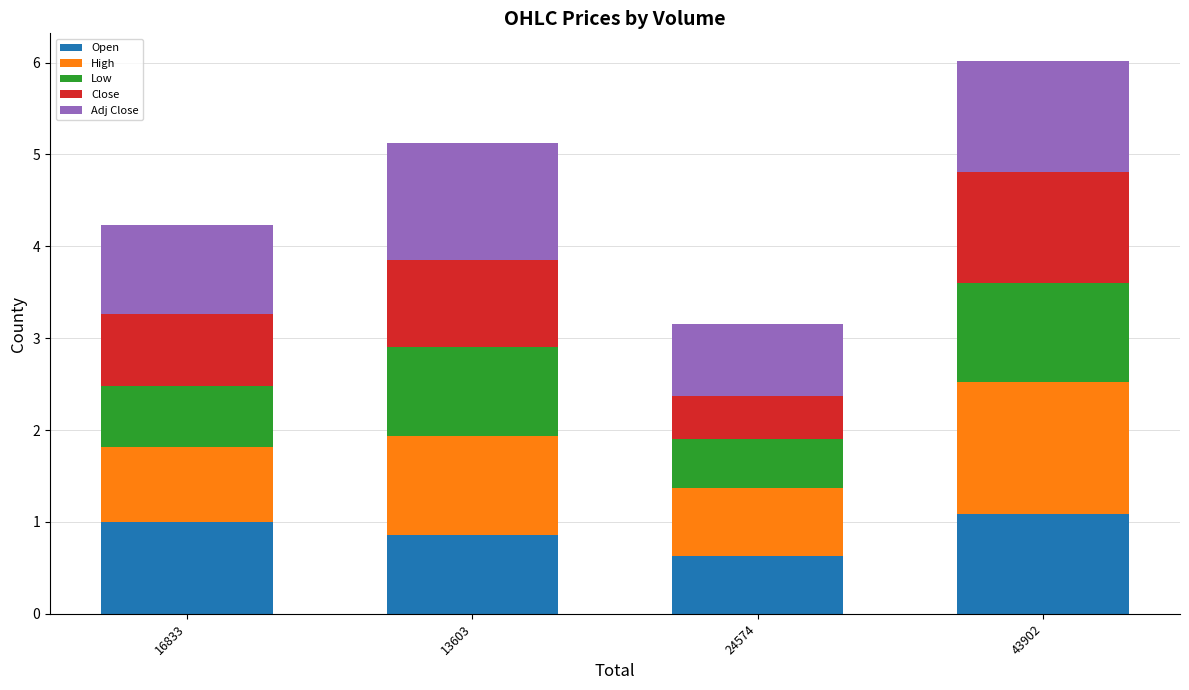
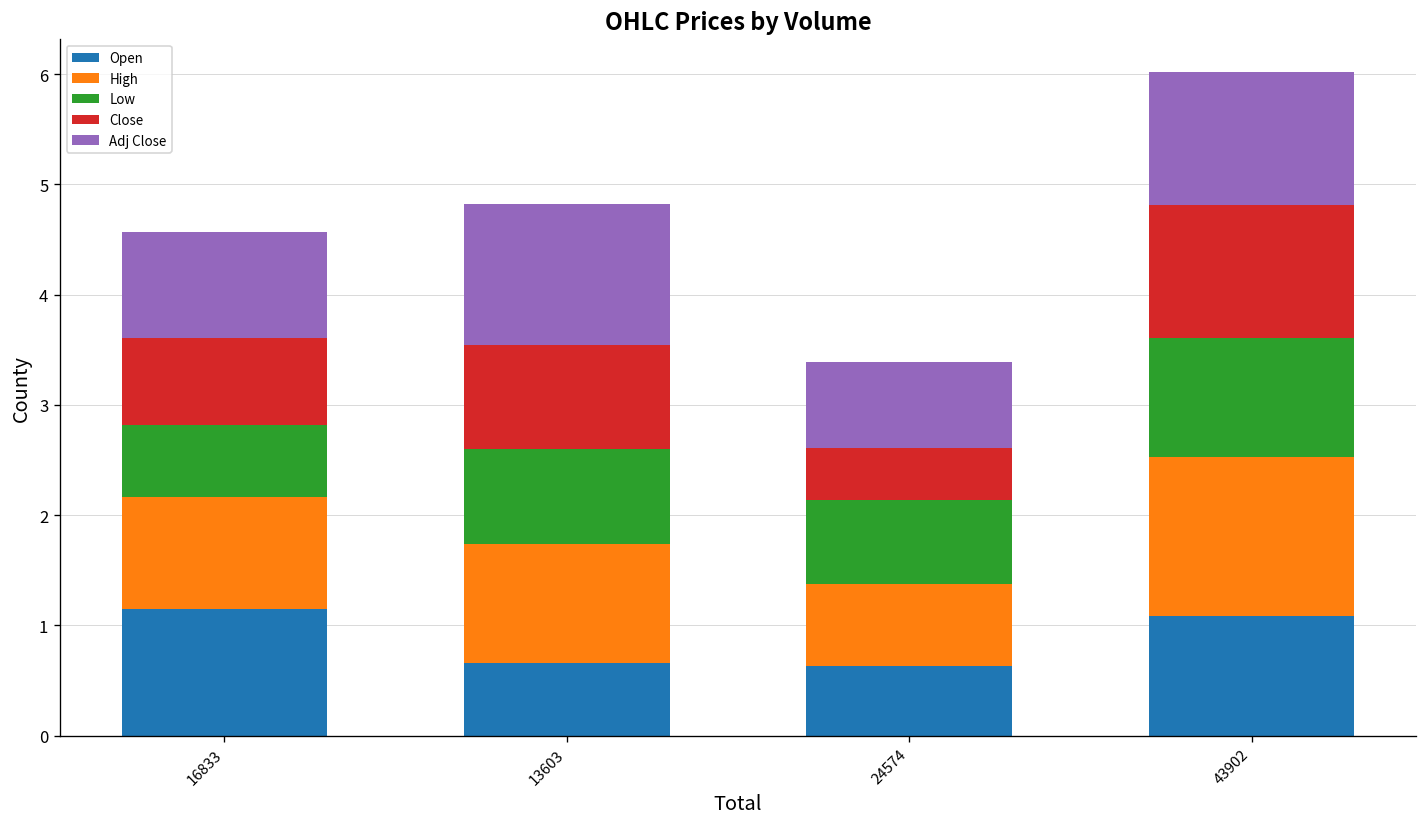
Open, 16833: 1.0 -> 1.2
High, 16833: 0.8 -> 1.0
Open, 13603: 0.9 -> 0.7
Low, 13603: 1.0 -> 0.9
Low, 24574: 0.5 -> 0.8
